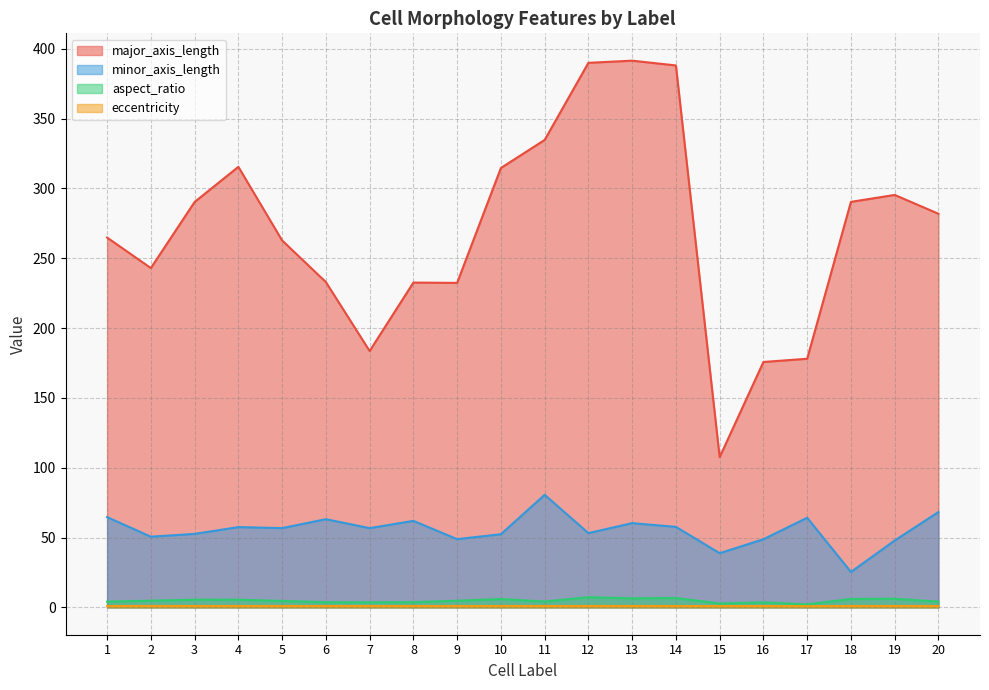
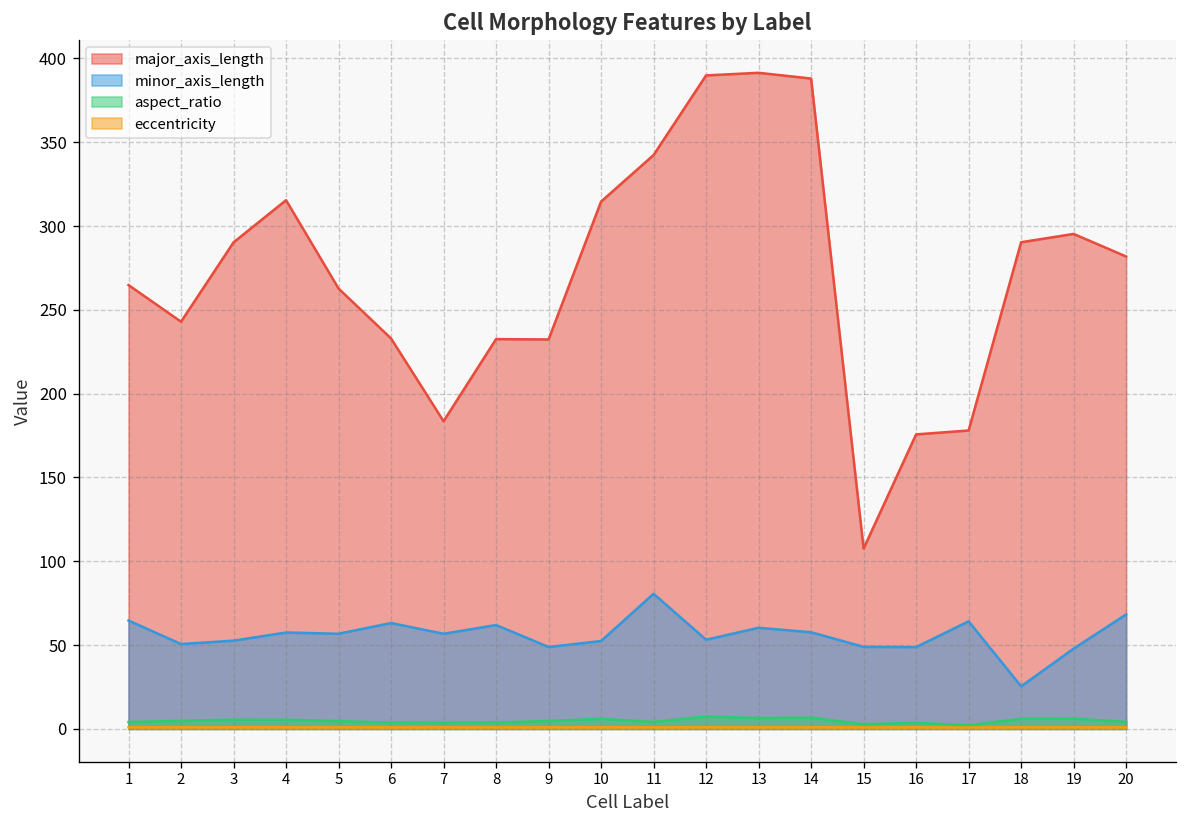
major_axis_length, 11: 335 -> 342
minor_axis_length, 15: 39 -> 49
